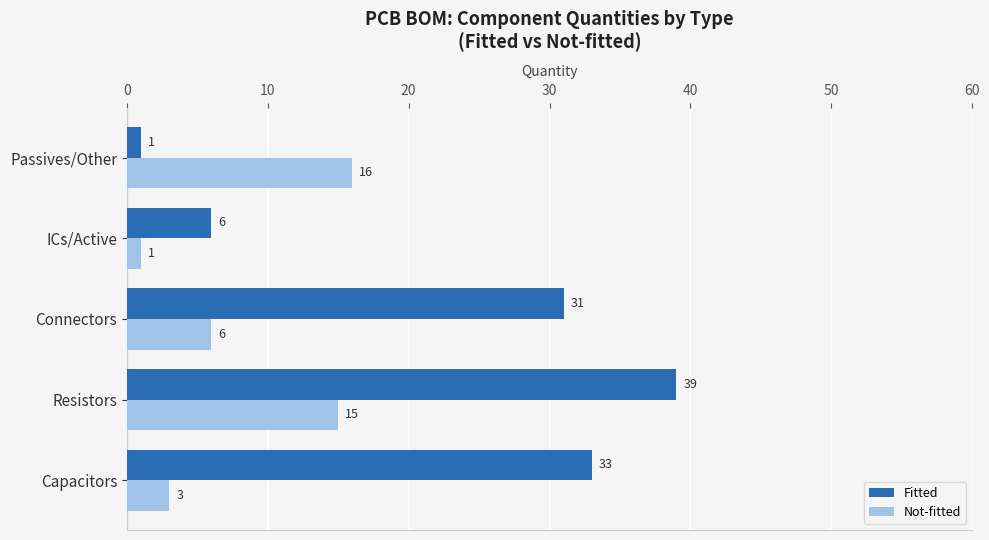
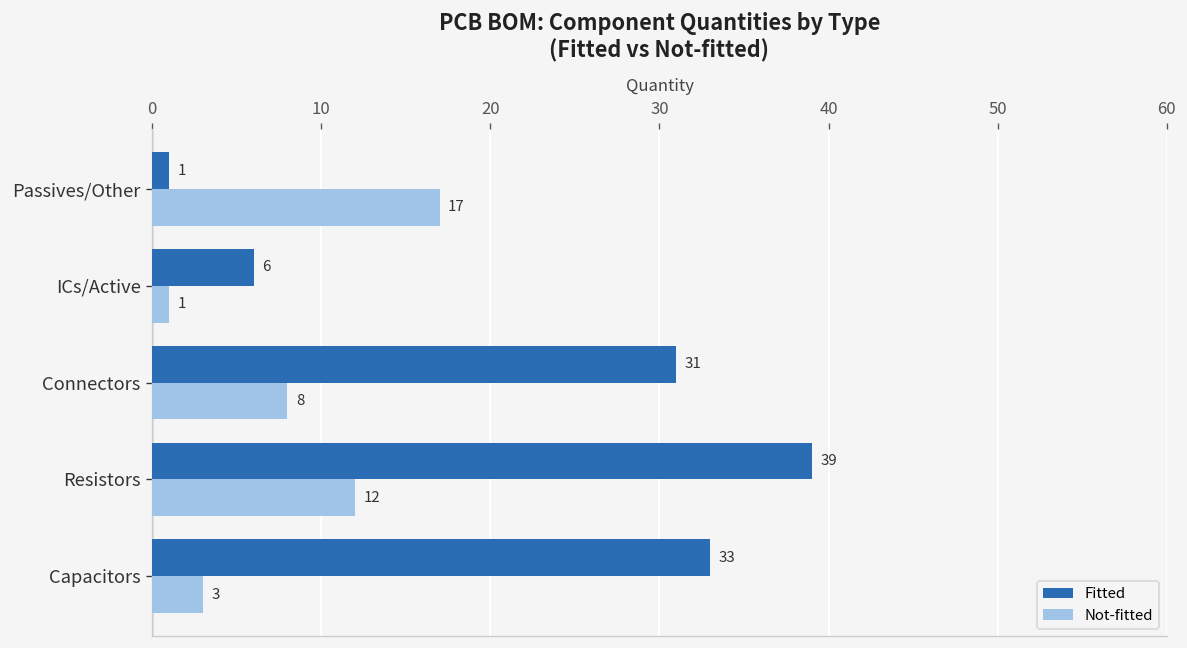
Not-fitted, Passives/Other: 16 -> 17
Not-fitted, Connectors: 6 -> 8
Not-fitted, Resistors: 15 -> 12
